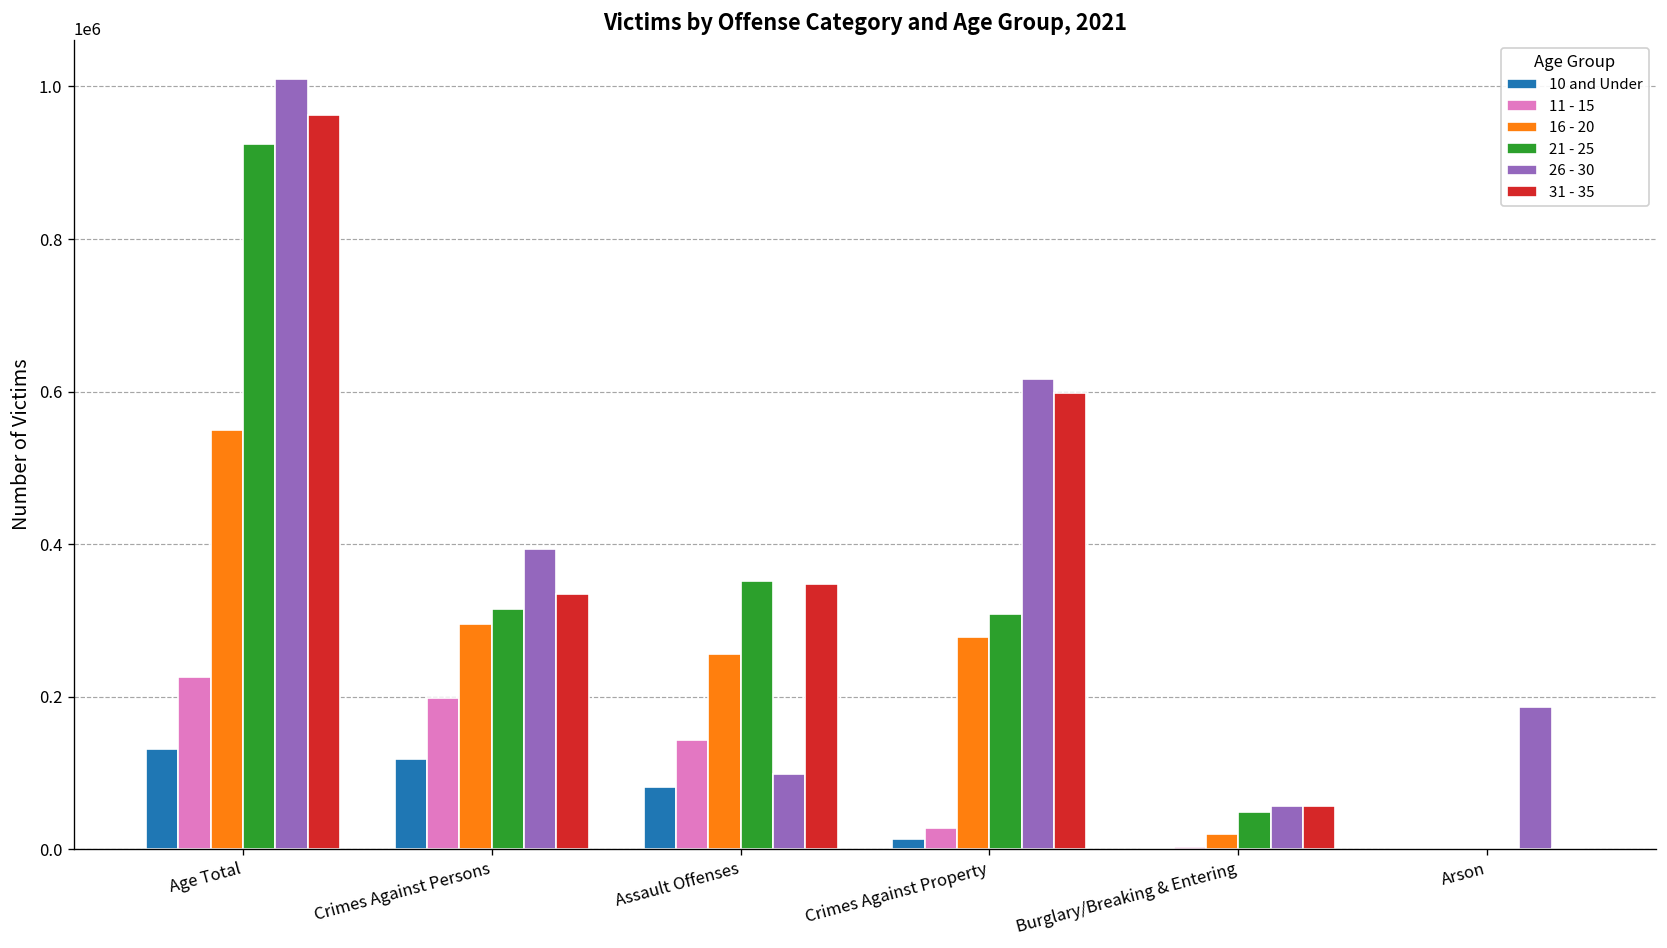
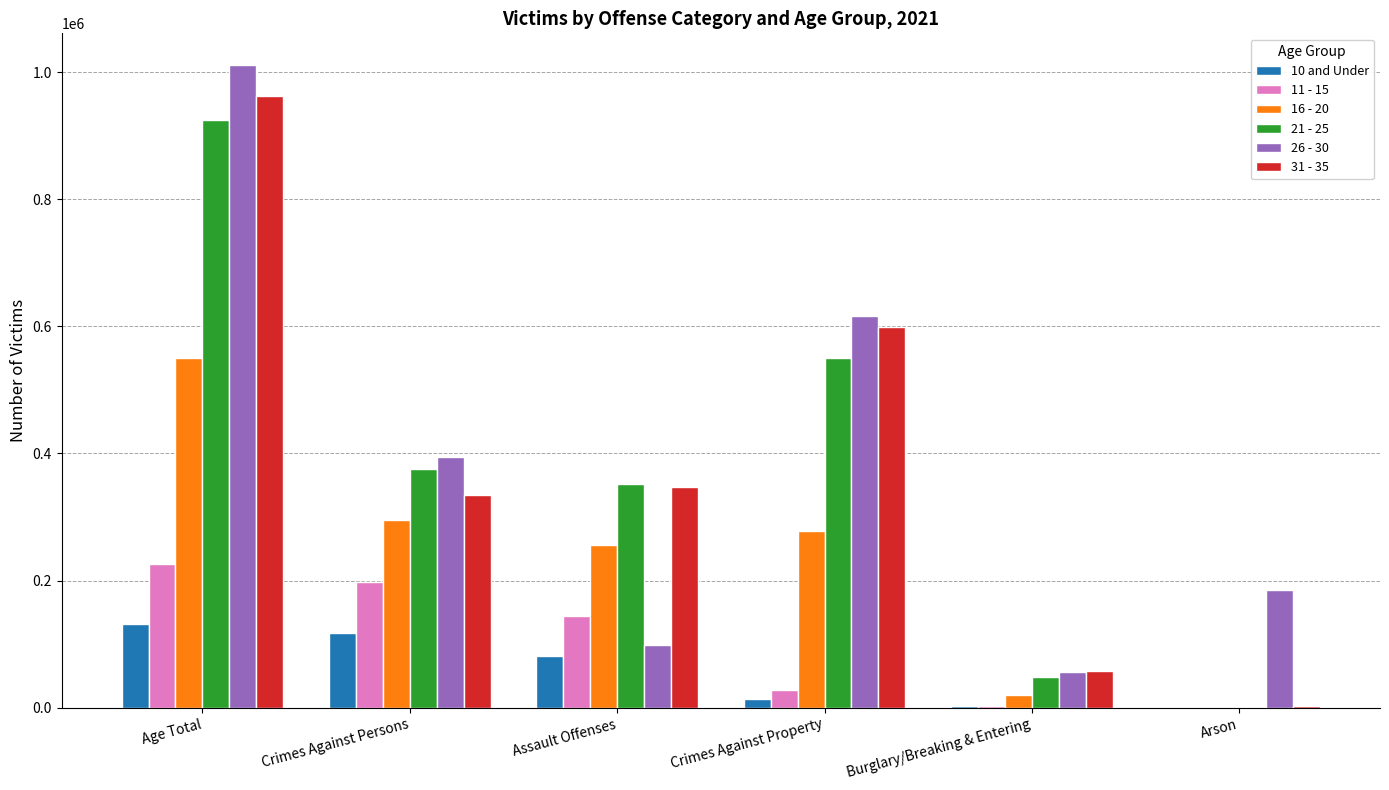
21 - 25, Crimes Against Persons: 320000 -> 380000
21 - 25, Crimes Against Property: 310000 -> 550000
